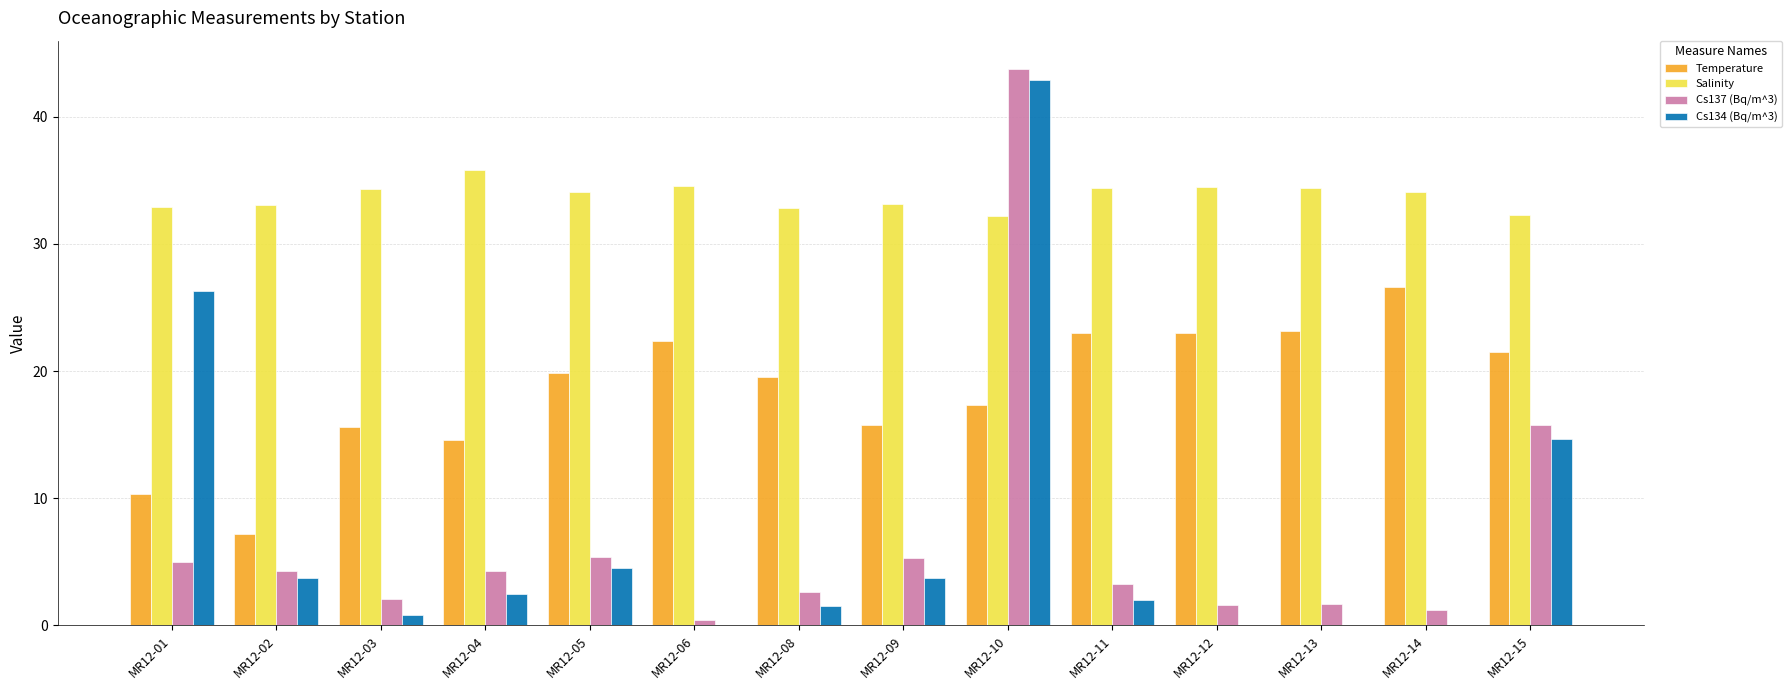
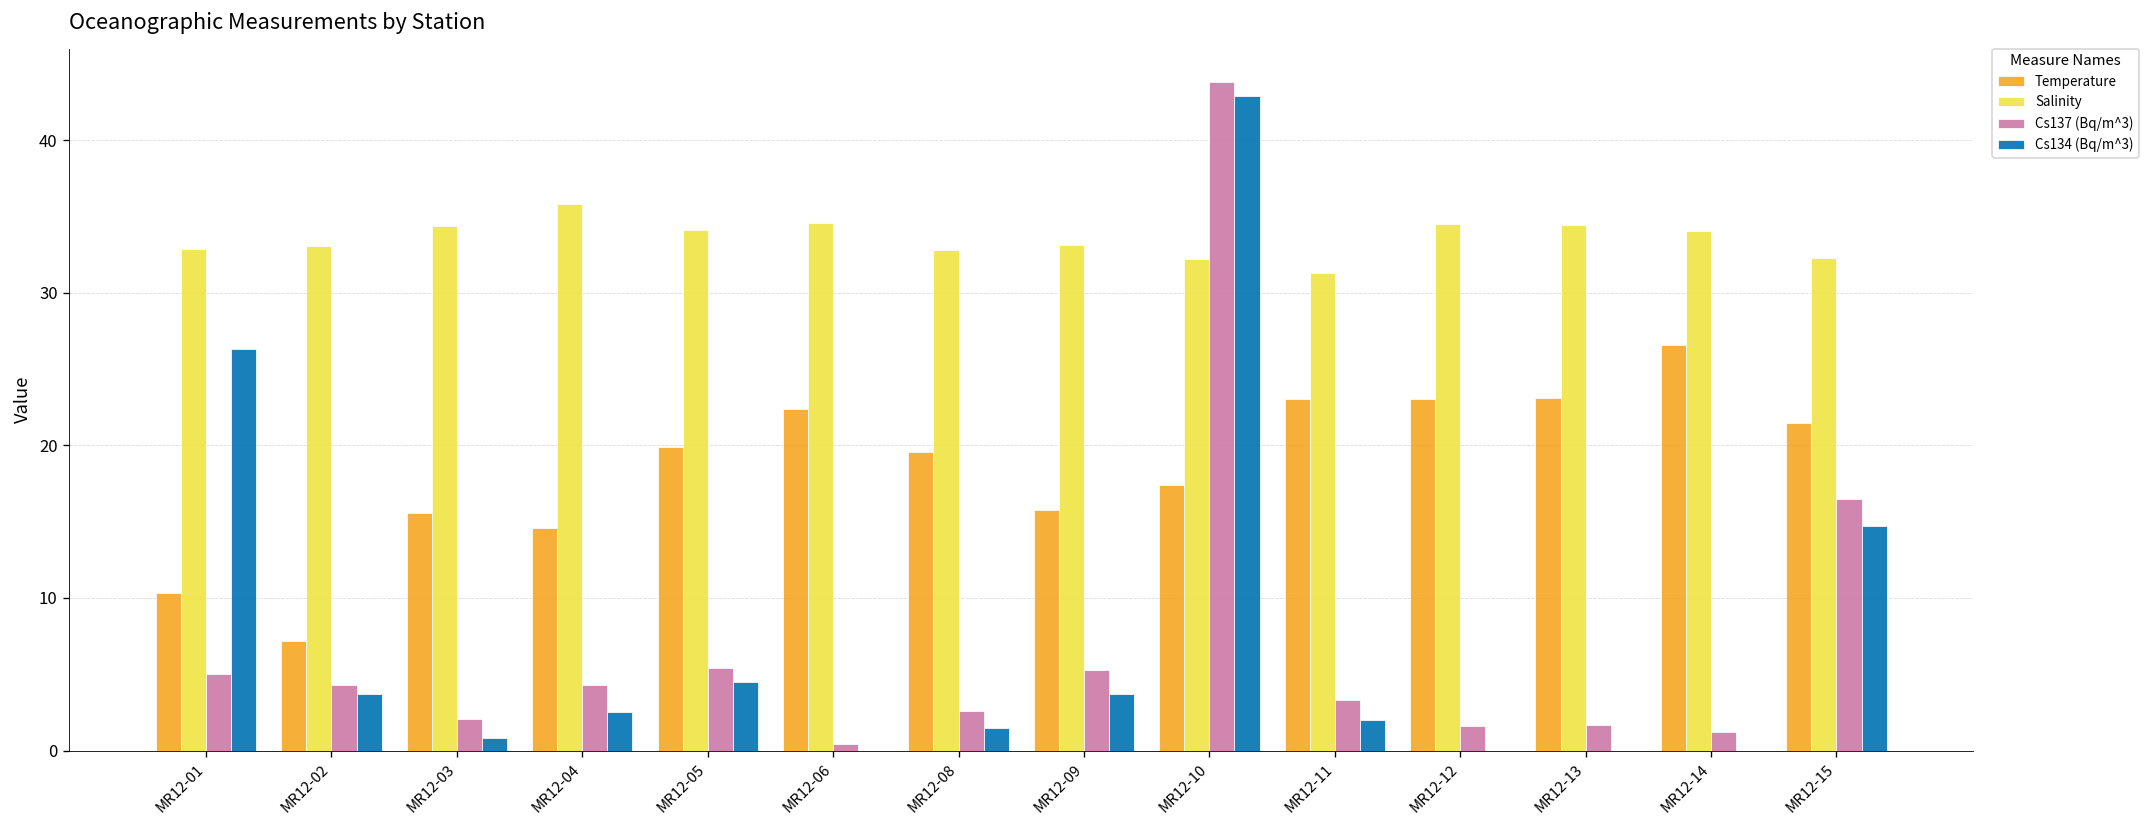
Salinity, MR12-11: 34.4 -> 31.3
Cs137 (Bq/m^3), MR12-15: 15.8 -> 16.5
